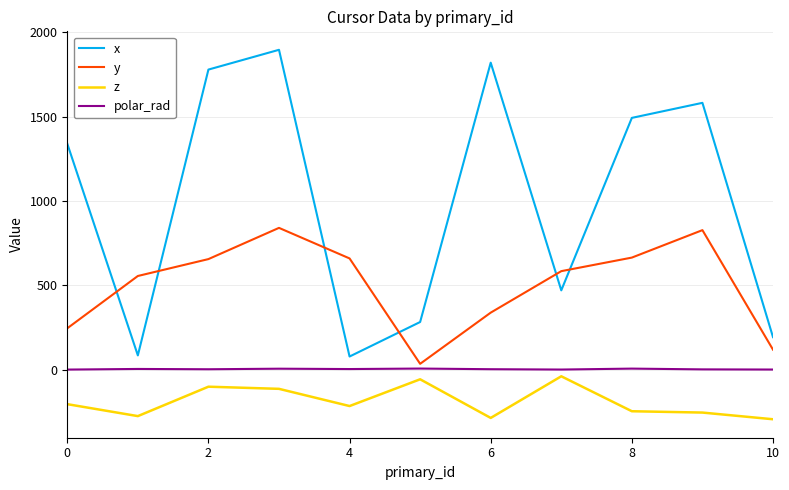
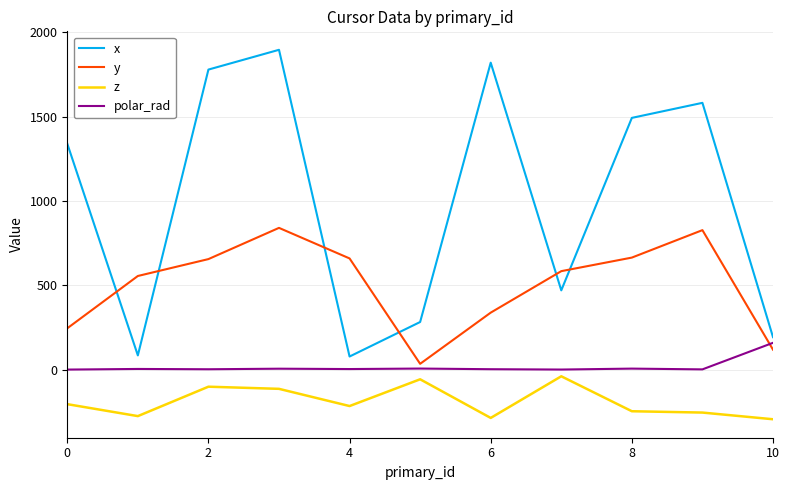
polar_rad, 10: 0 -> 160
